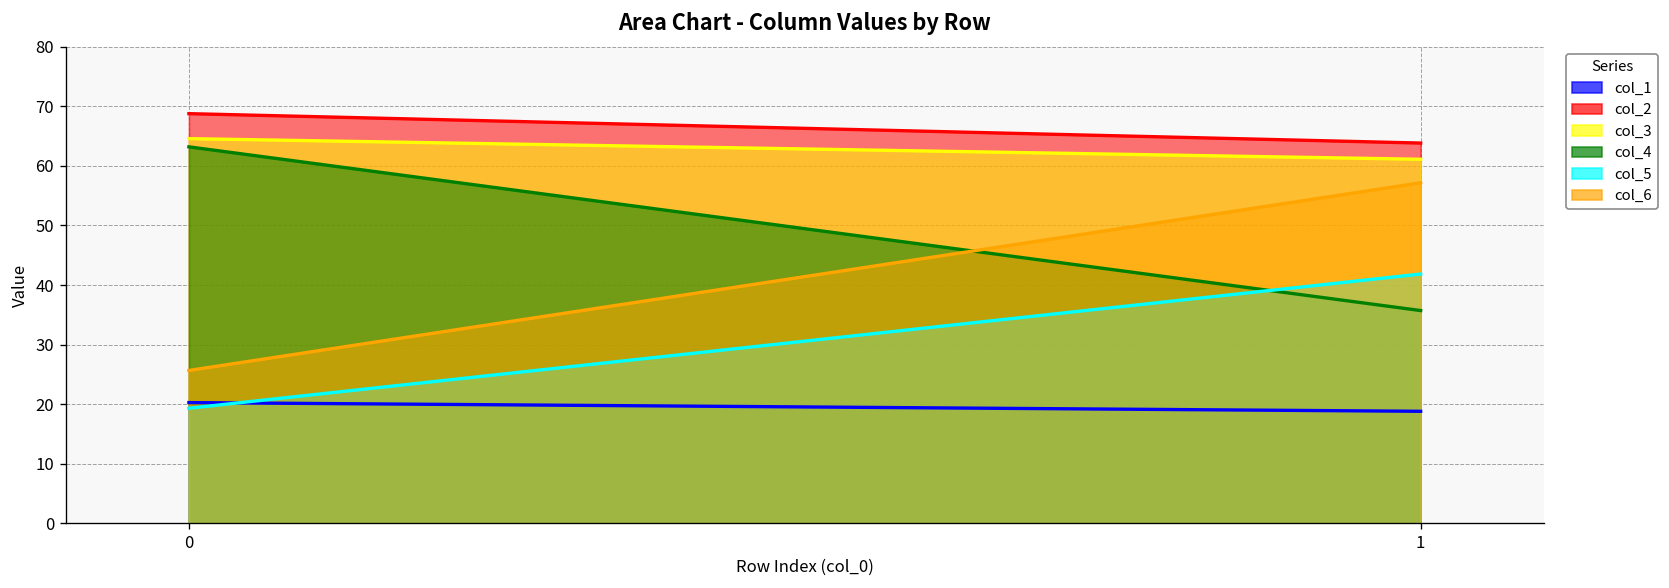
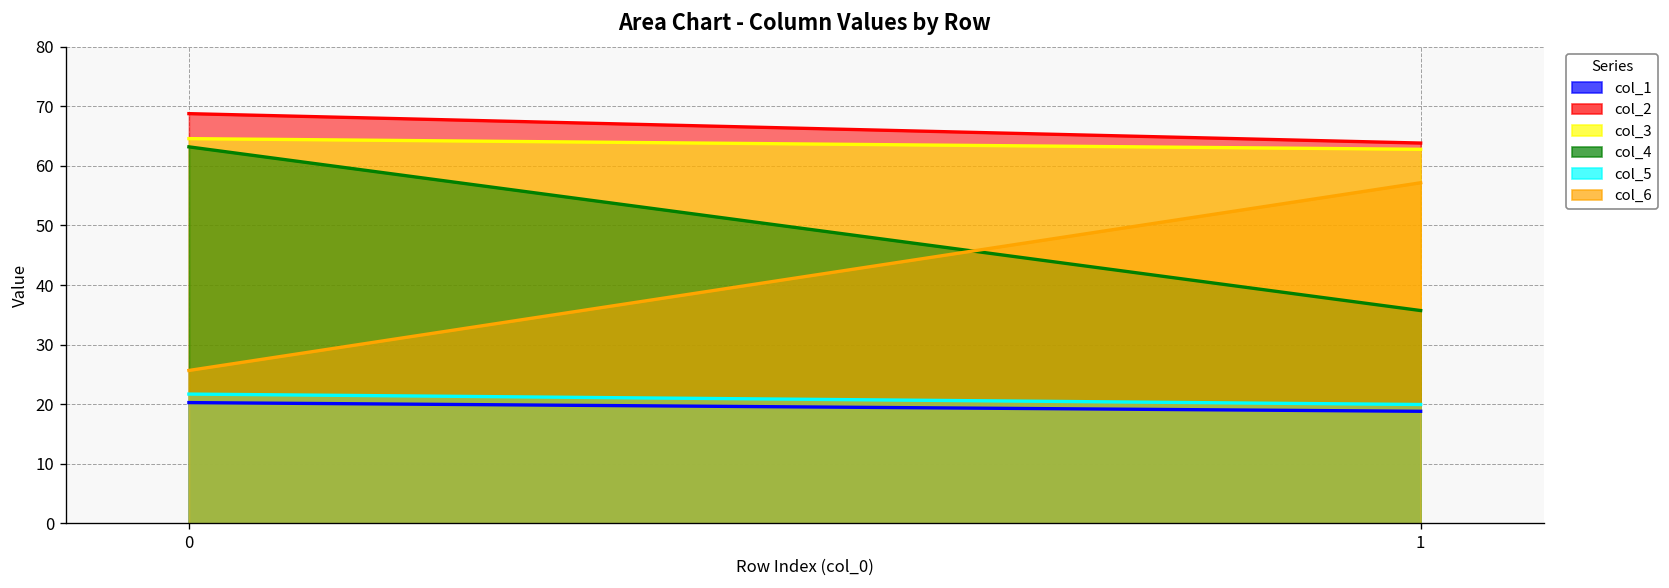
col_5, 0: 19 -> 22
col_3, 1: 61 -> 63
col_5, 1: 42 -> 20
